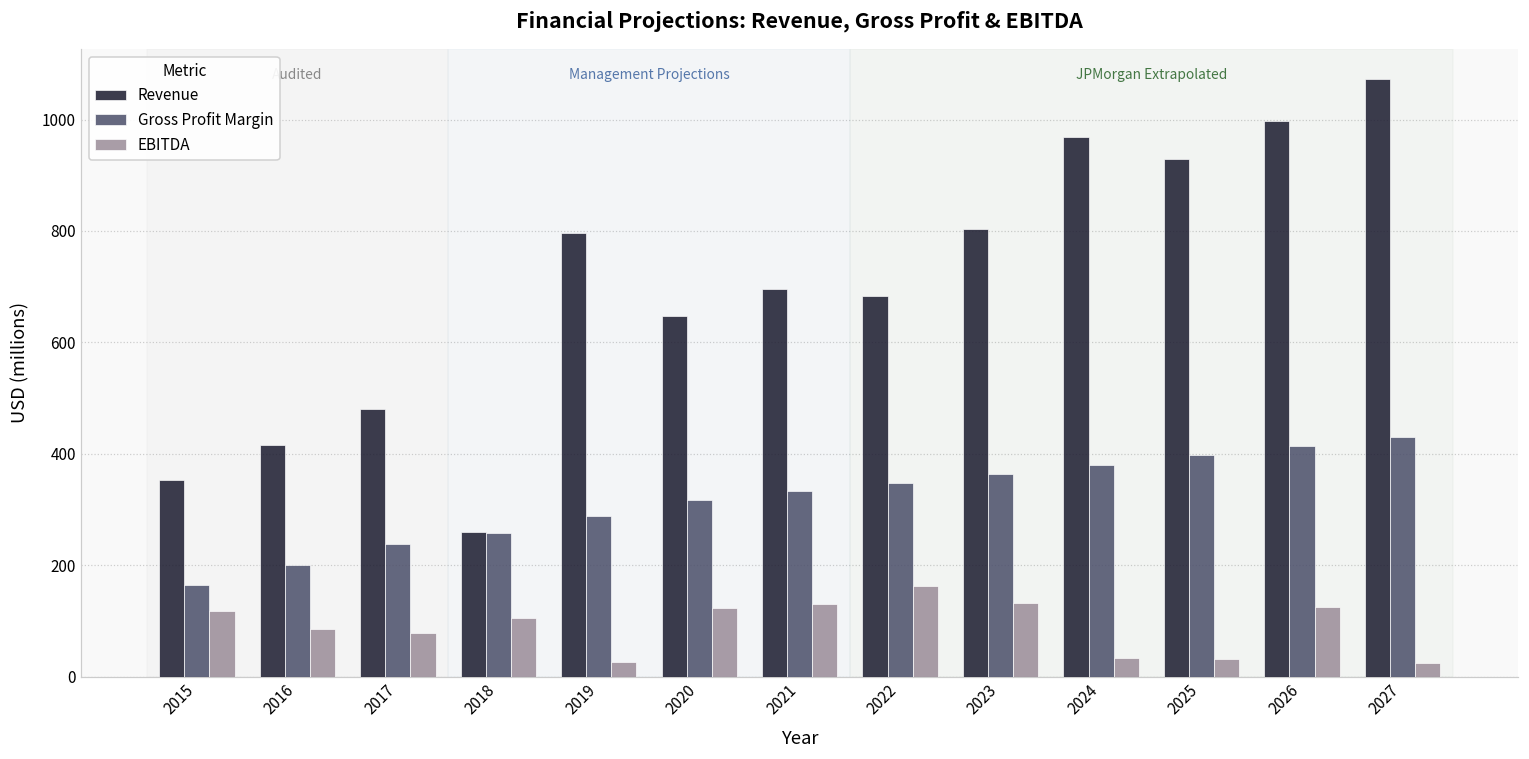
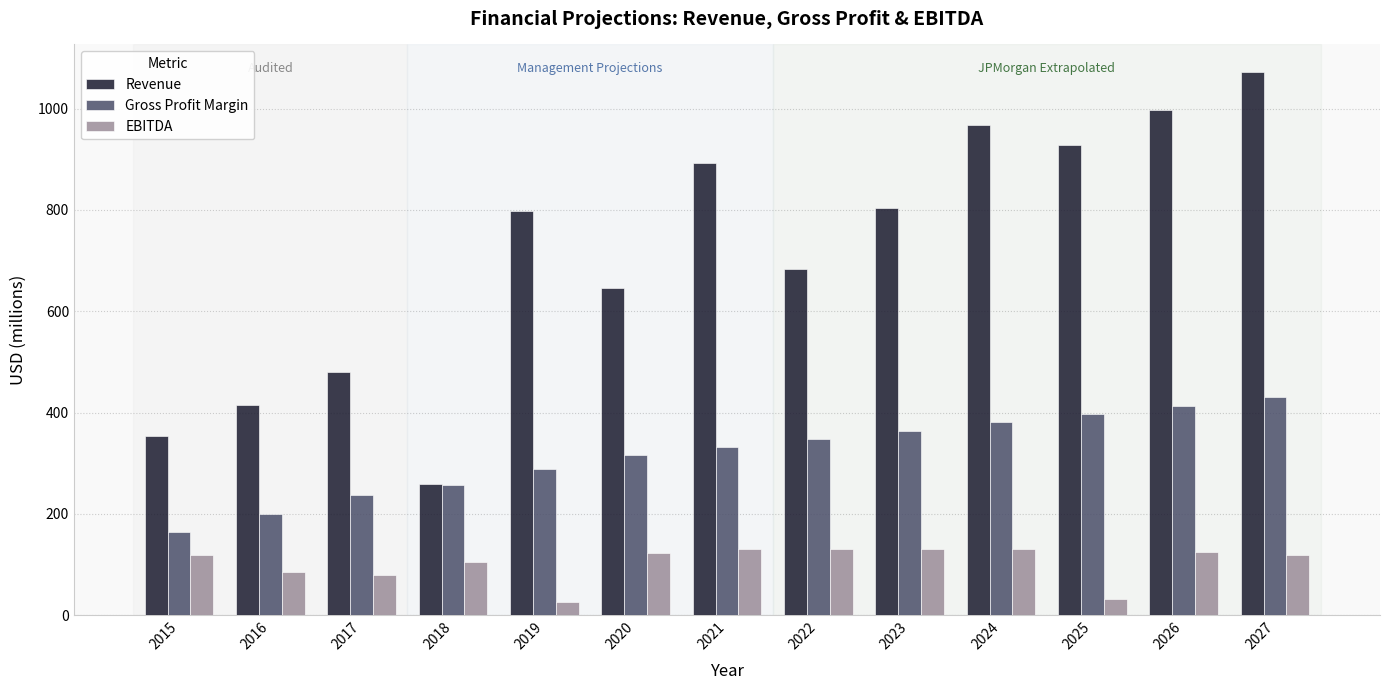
Revenue, 2021: 700 -> 890
EBITDA, 2022: 160 -> 130
EBITDA, 2024: 30 -> 130
EBITDA, 2027: 20 -> 120
